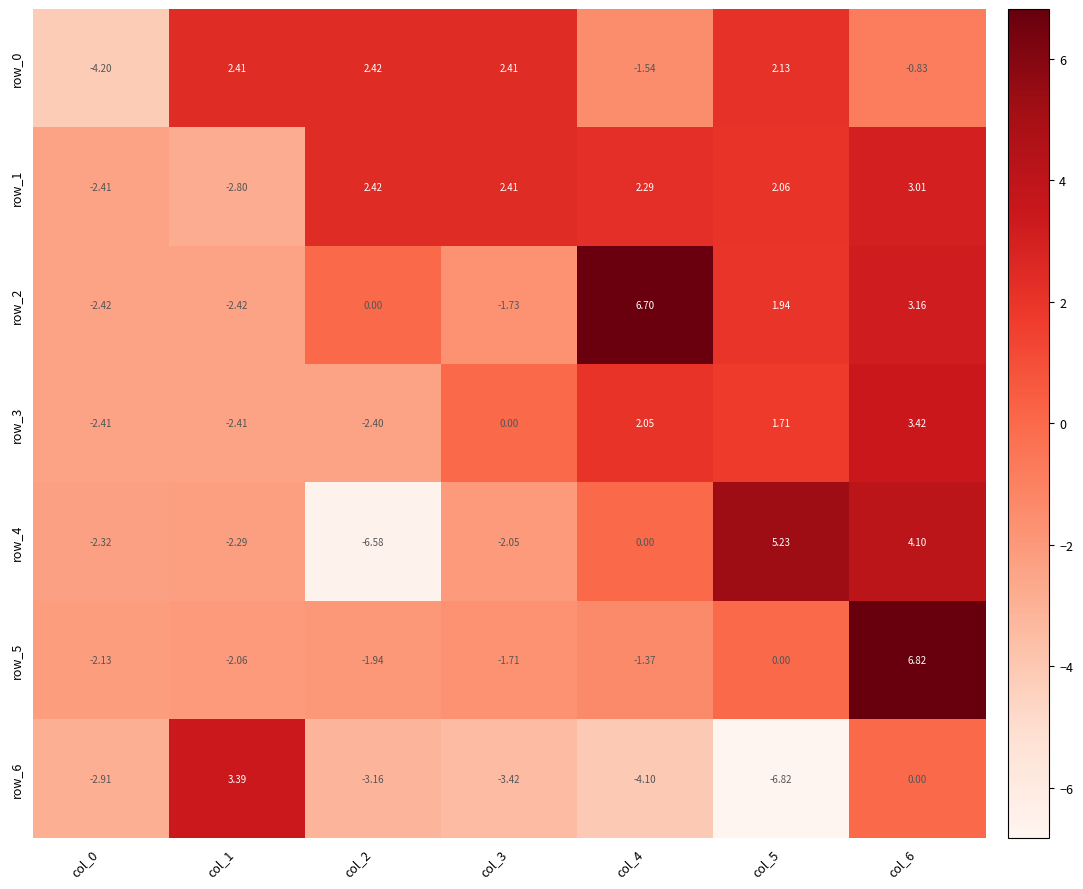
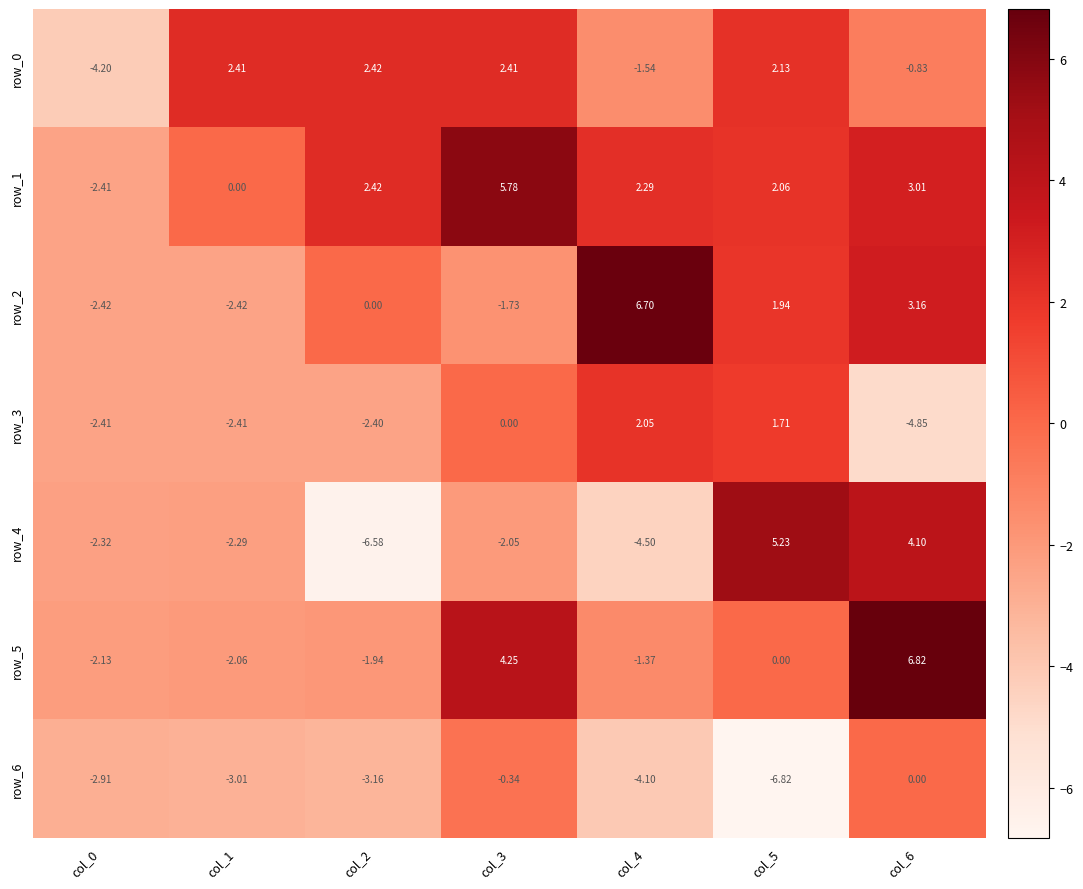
row_1, col_1: -2.80 -> 0.00
row_1, col_3: 2.41 -> 5.78
row_3, col_6: 3.42 -> -4.85
row_4, col_4: 0.00 -> -4.50
row_5, col_3: -1.71 -> 4.25
row_6, col_1: 3.39 -> -3.01
row_6, col_3: -3.42 -> -0.34
